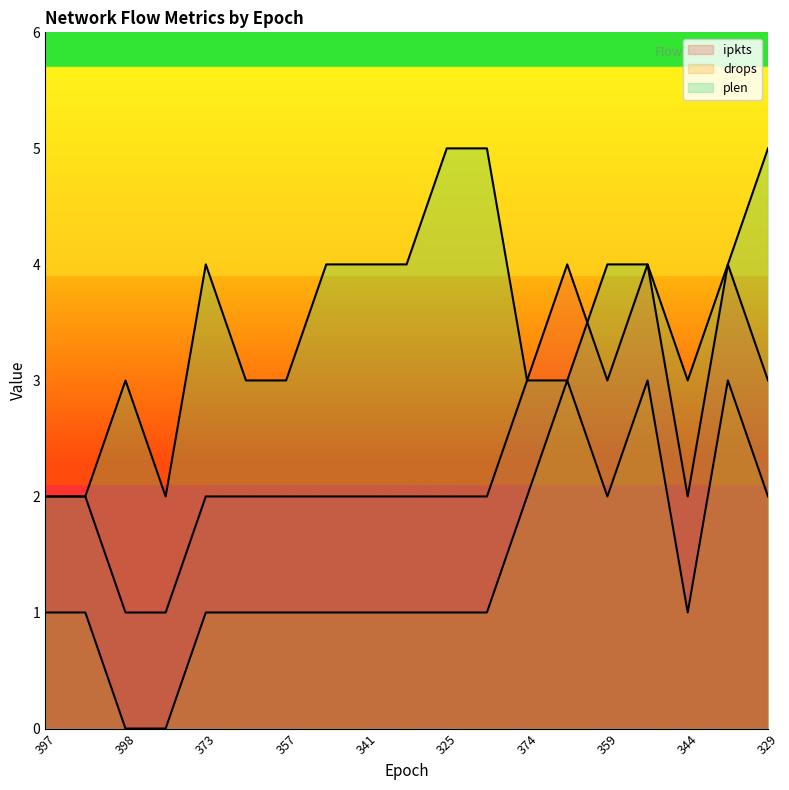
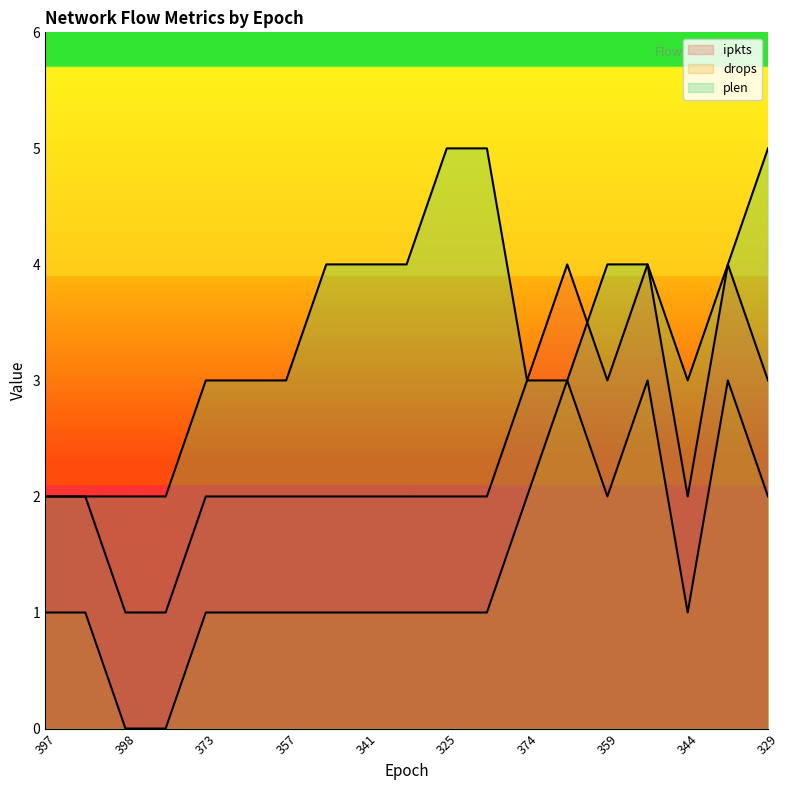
plen, 398: 3 -> 2
plen, 373: 4 -> 3
